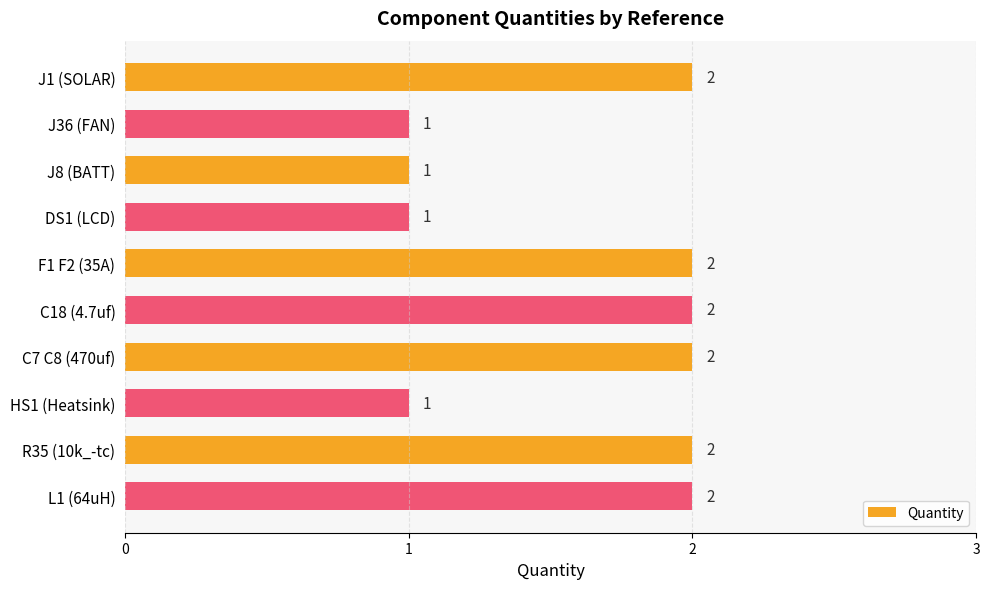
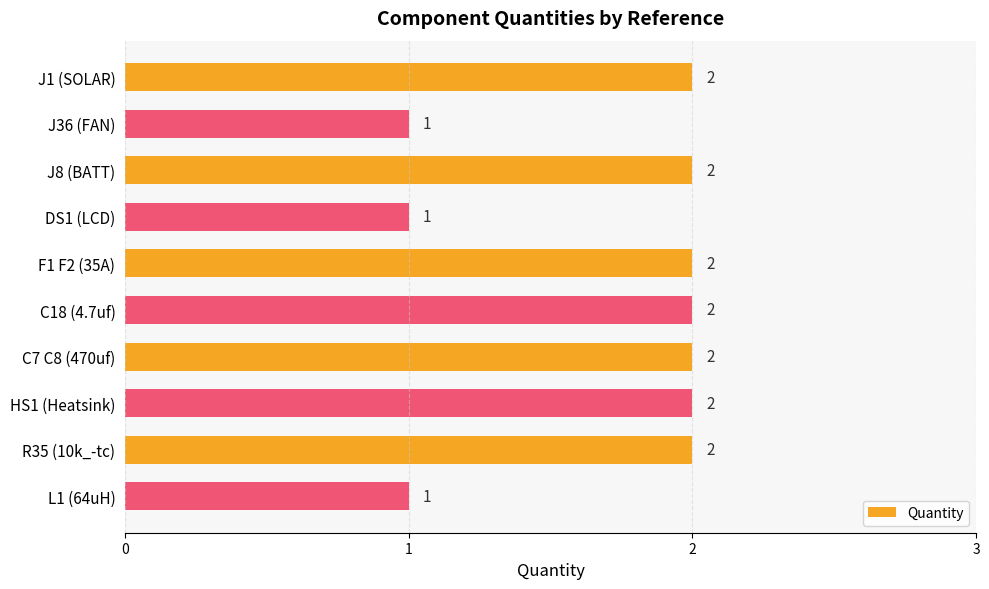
J8 (BATT): 1 -> 2
HS1 (Heatsink): 1 -> 2
L1 (64uH): 2 -> 1
